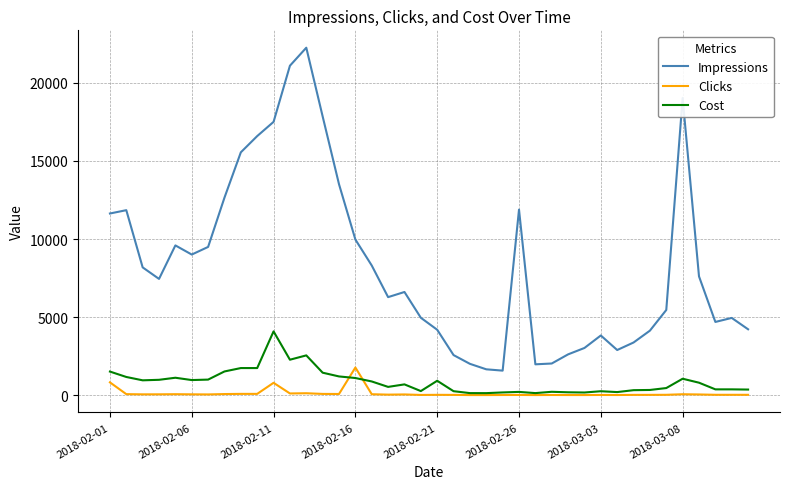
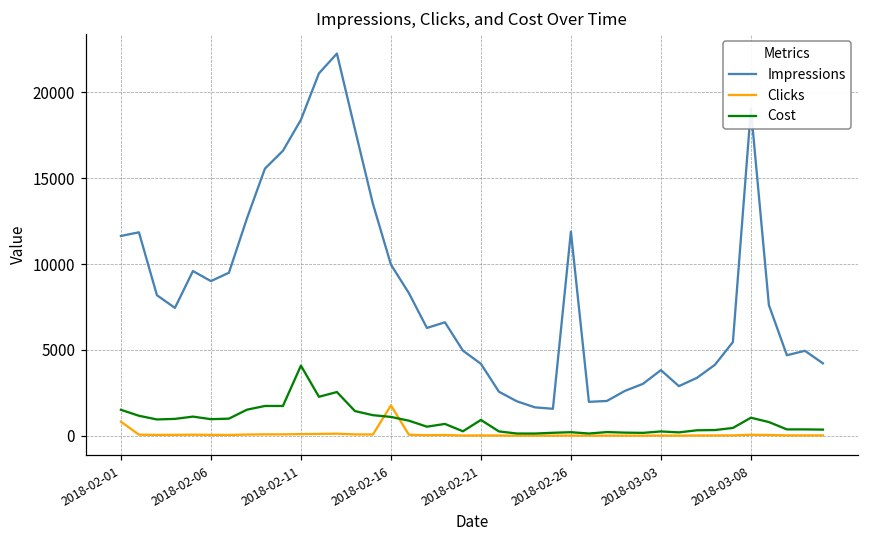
Impressions, 2018-02-11: 17500 -> 18400
Clicks, 2018-02-11: 800 -> 100
